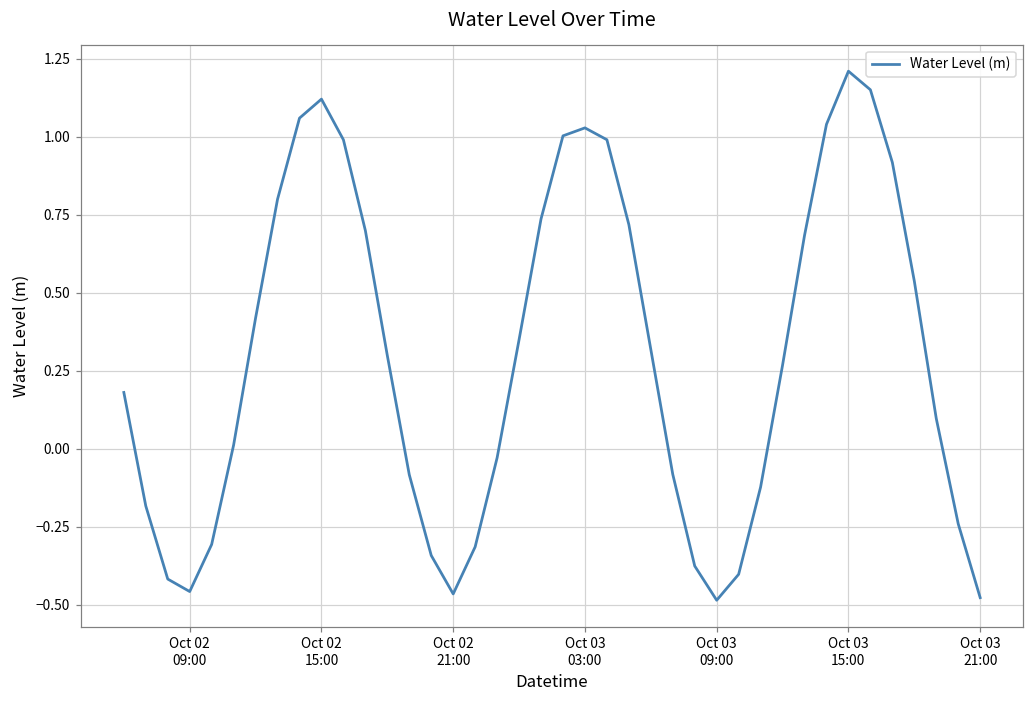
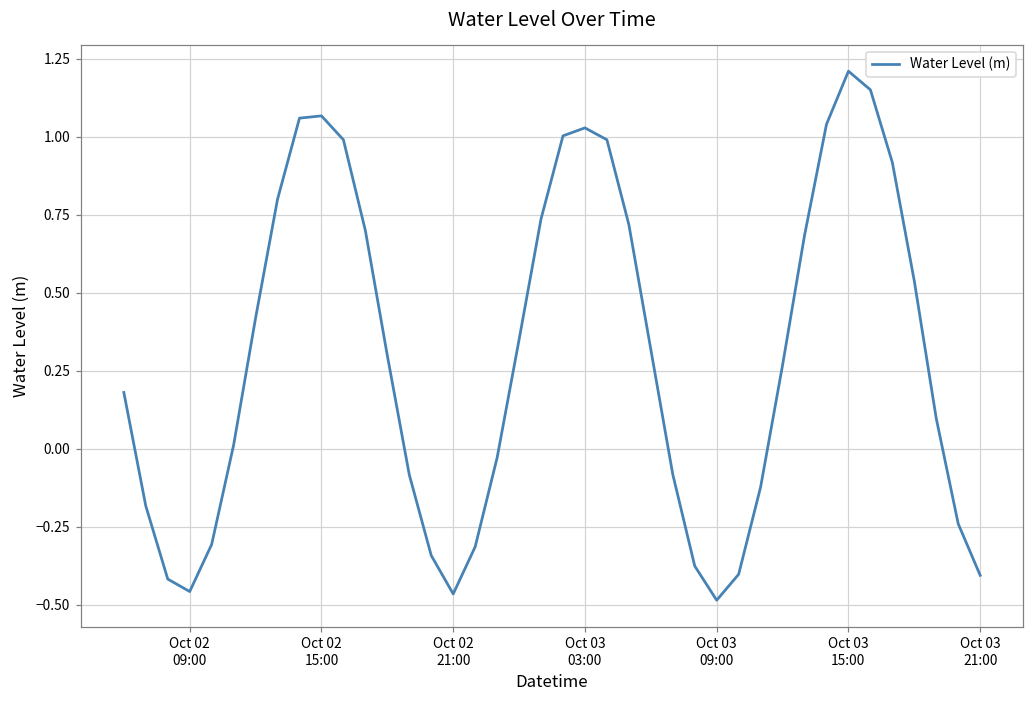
Oct 02 15:00: 1.12 -> 1.07
Oct 03 21:00: -0.48 -> -0.40
